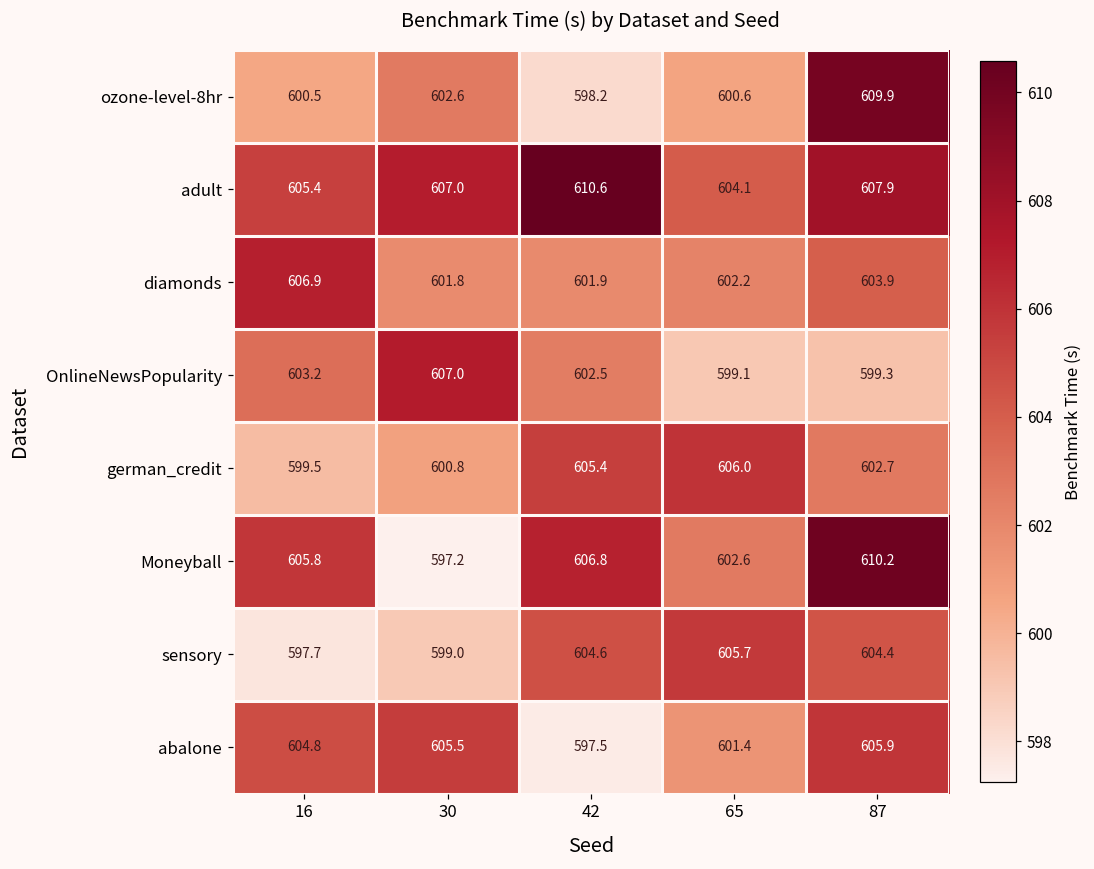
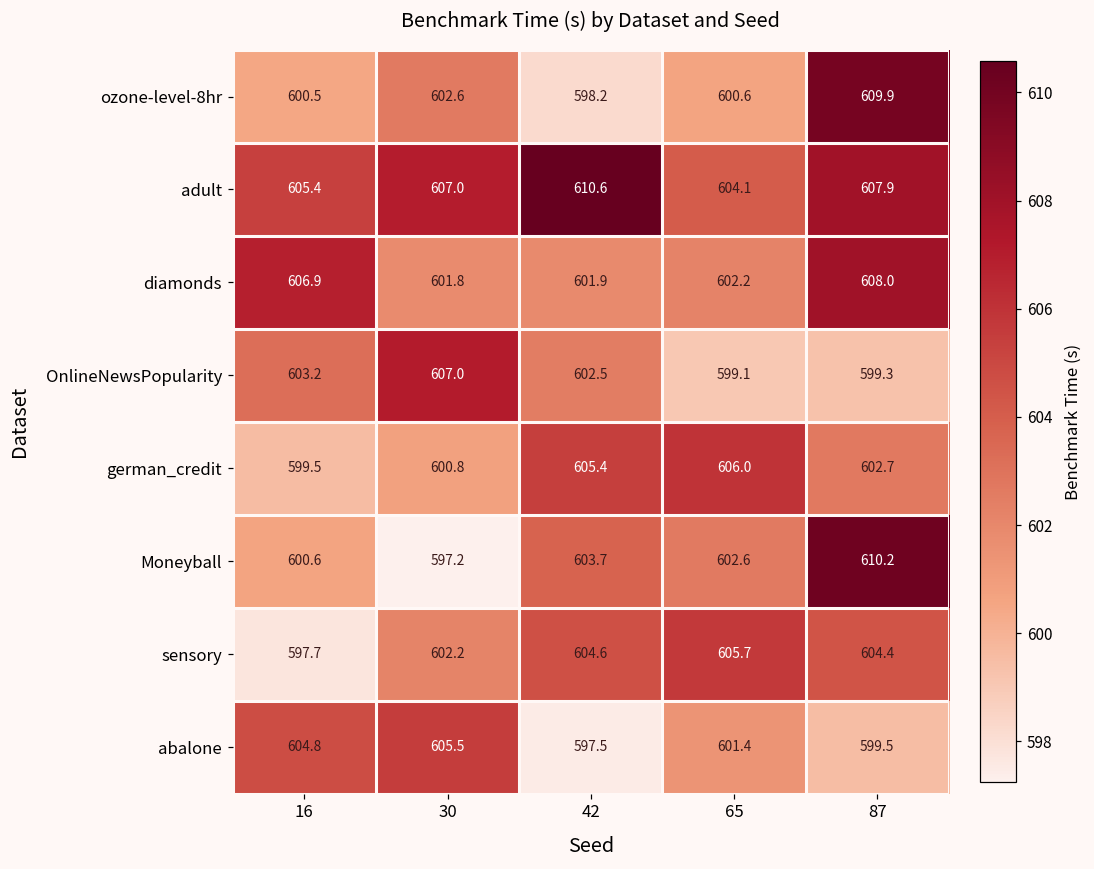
diamonds, 87: 603.9 -> 608.0
Moneyball, 16: 605.8 -> 600.6
Moneyball, 42: 606.8 -> 603.7
sensory, 30: 599.0 -> 602.2
abalone, 87: 605.9 -> 599.5
